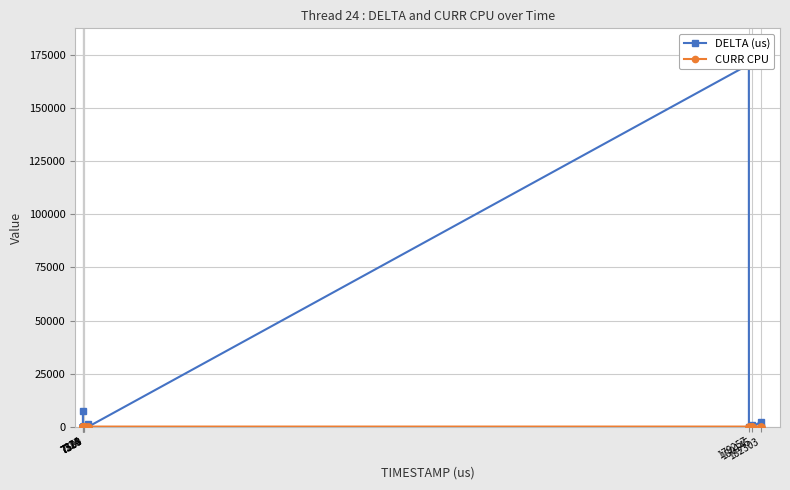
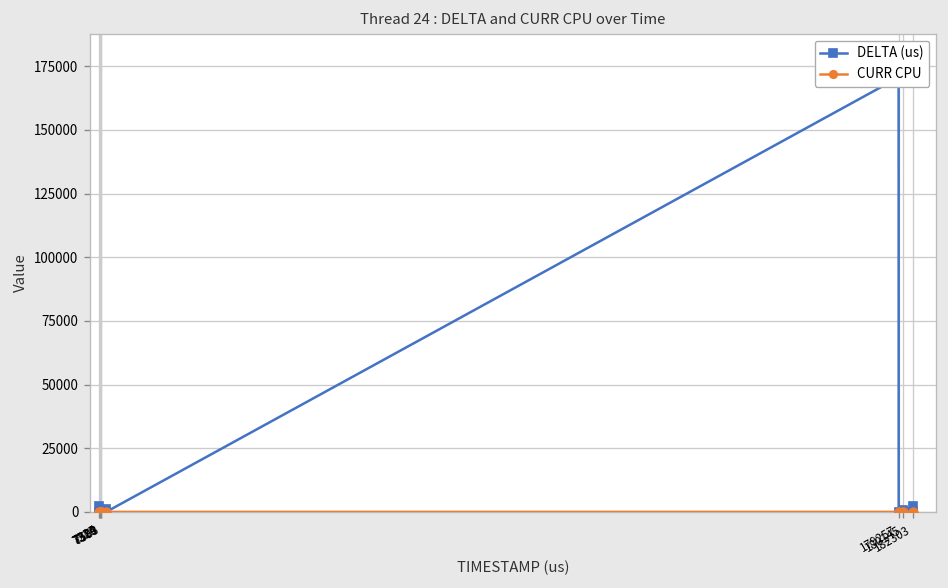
DELTA (us), 7224: 7000 -> 2000
